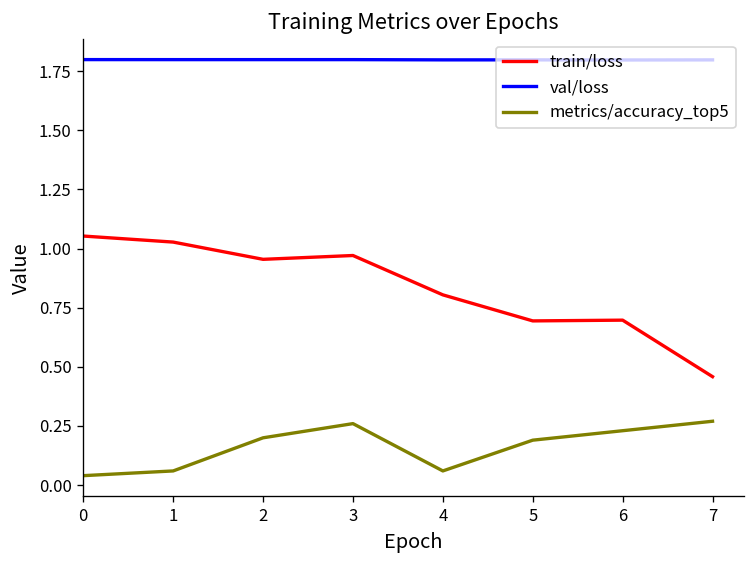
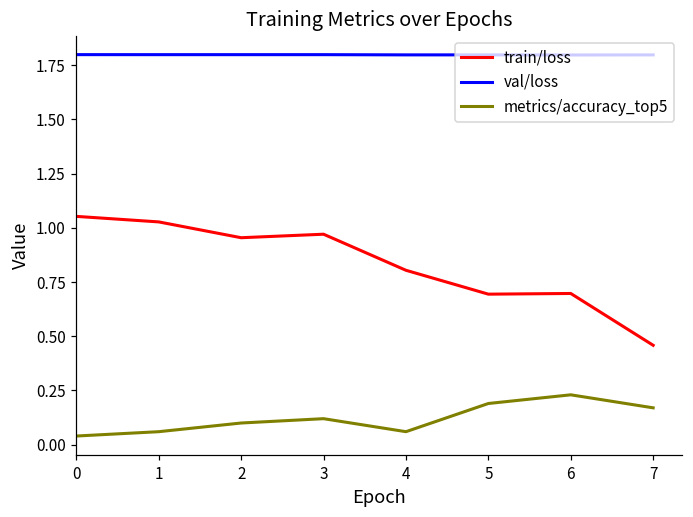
metrics/accuracy_top5, 2: 0.2 -> 0.1
metrics/accuracy_top5, 3: 0.26 -> 0.12
metrics/accuracy_top5, 7: 0.27 -> 0.17
